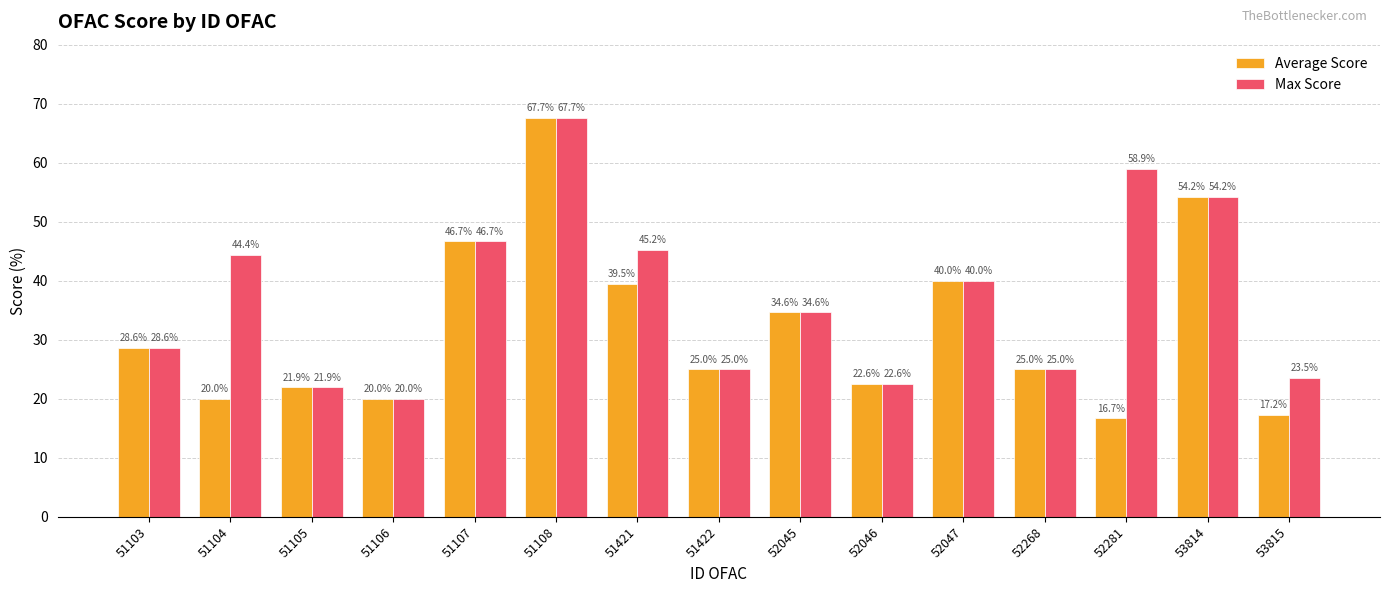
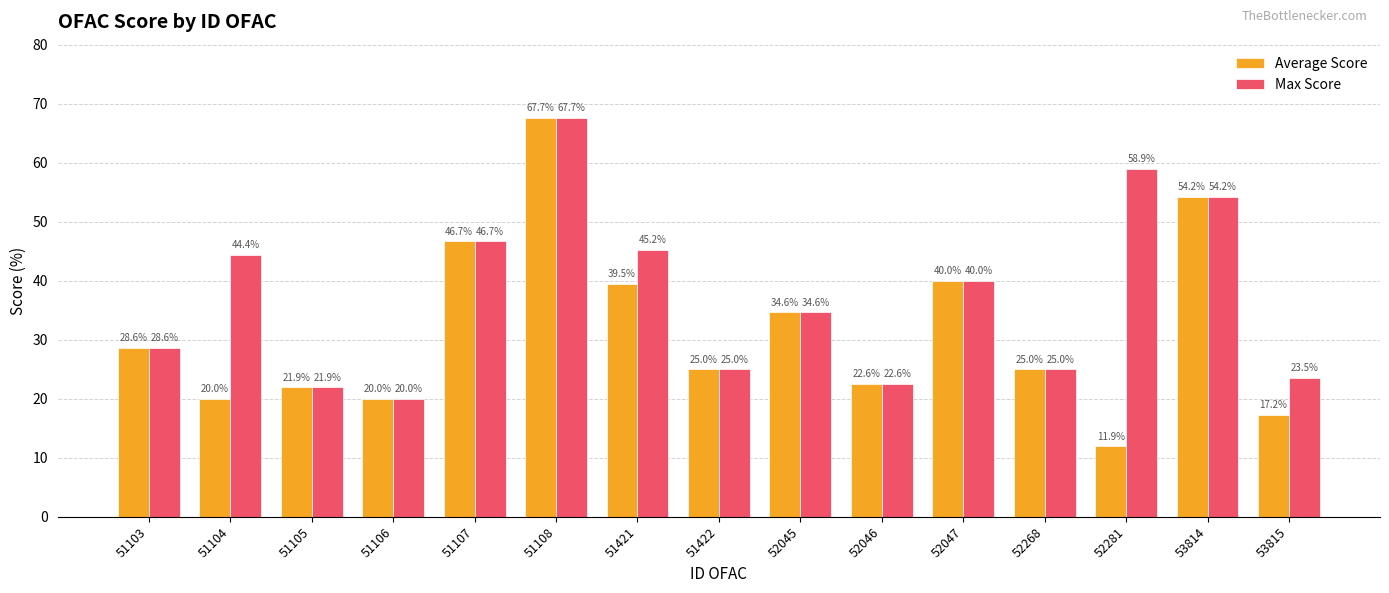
Average Score, 52281: 16.7% -> 11.9%
